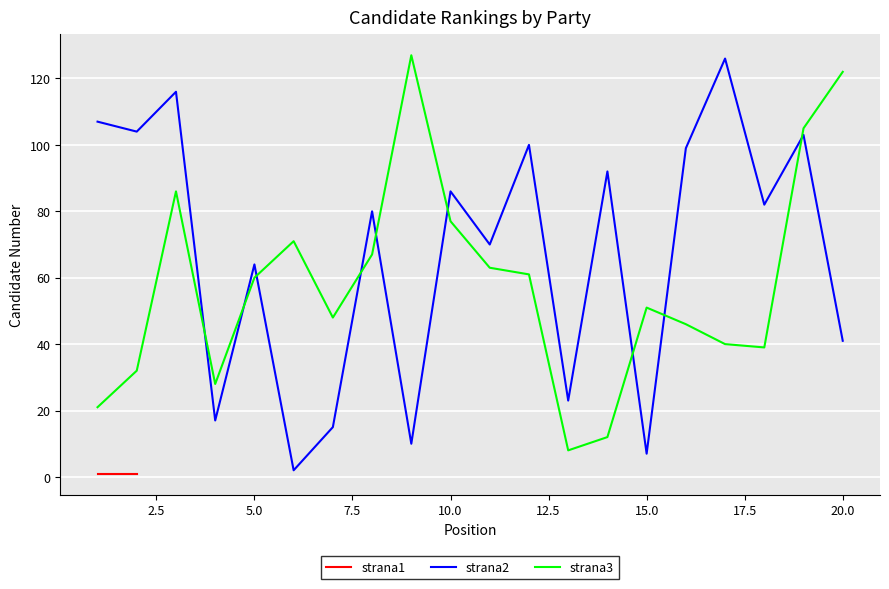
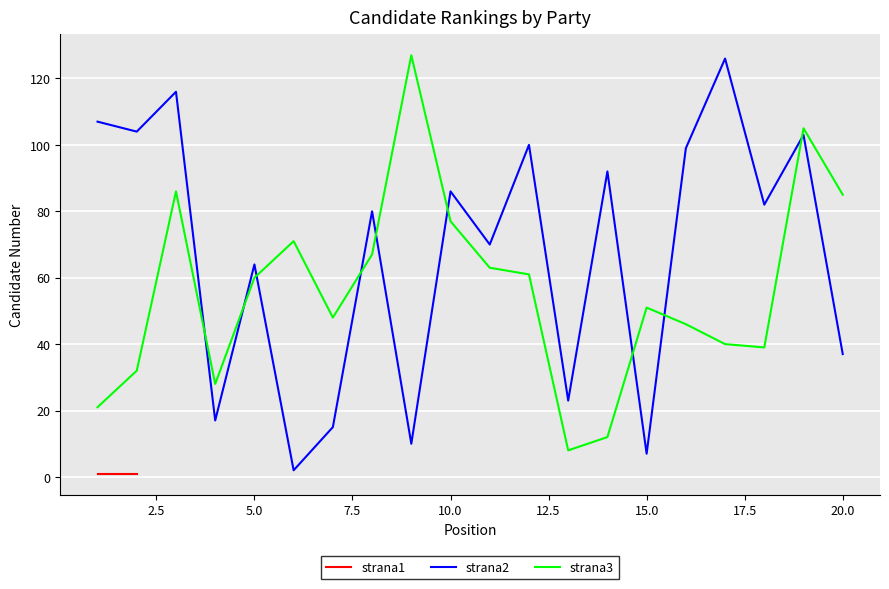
strana2, 20.0: 41 -> 37
strana3, 20.0: 122 -> 85
